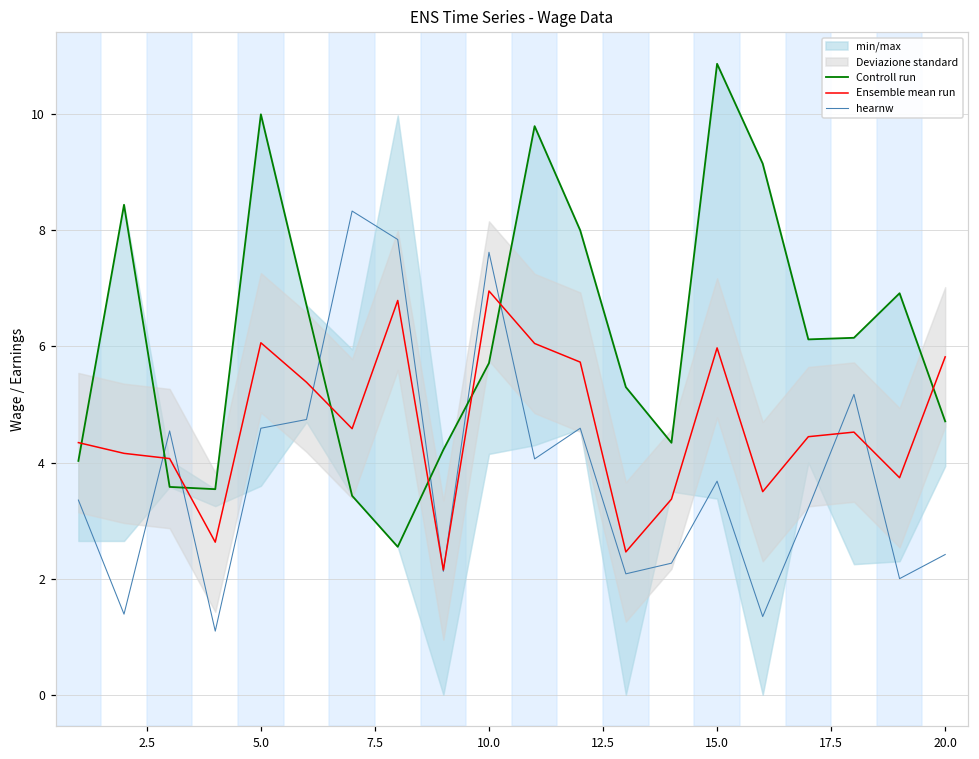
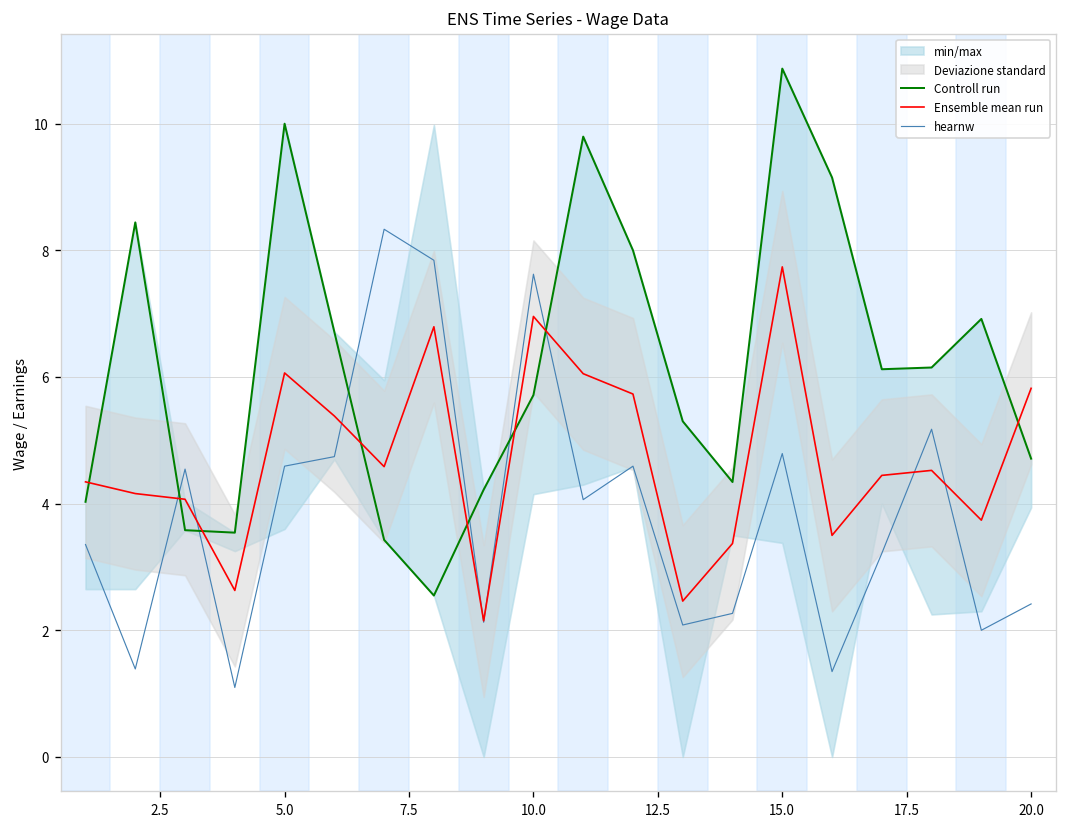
Ensemble mean run, 15.0: 6.0 -> 7.7
hearnw, 15.0: 3.7 -> 4.8
